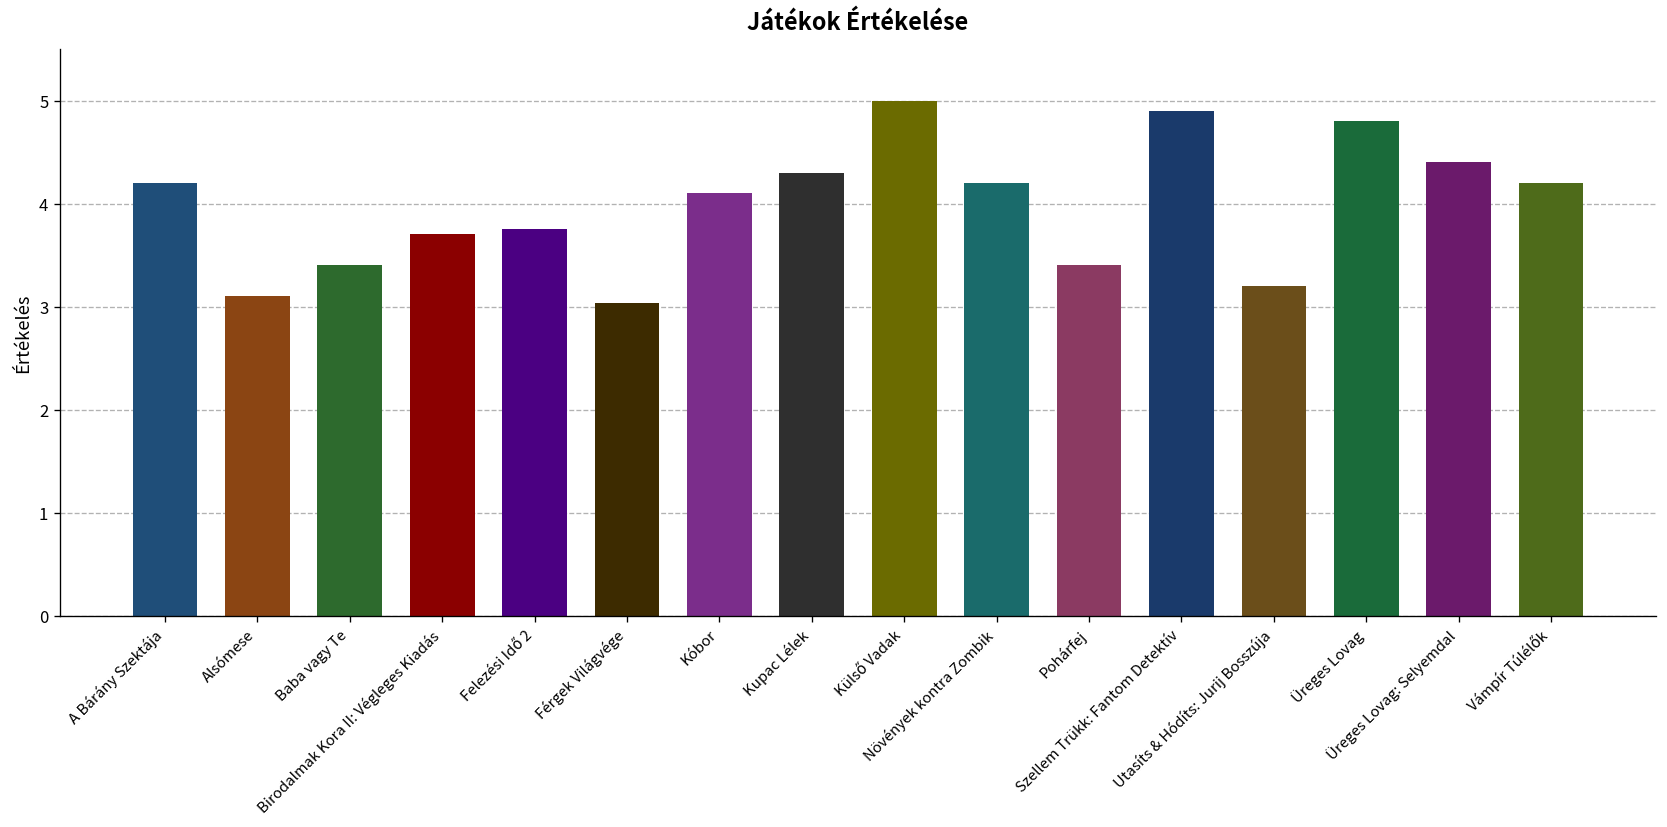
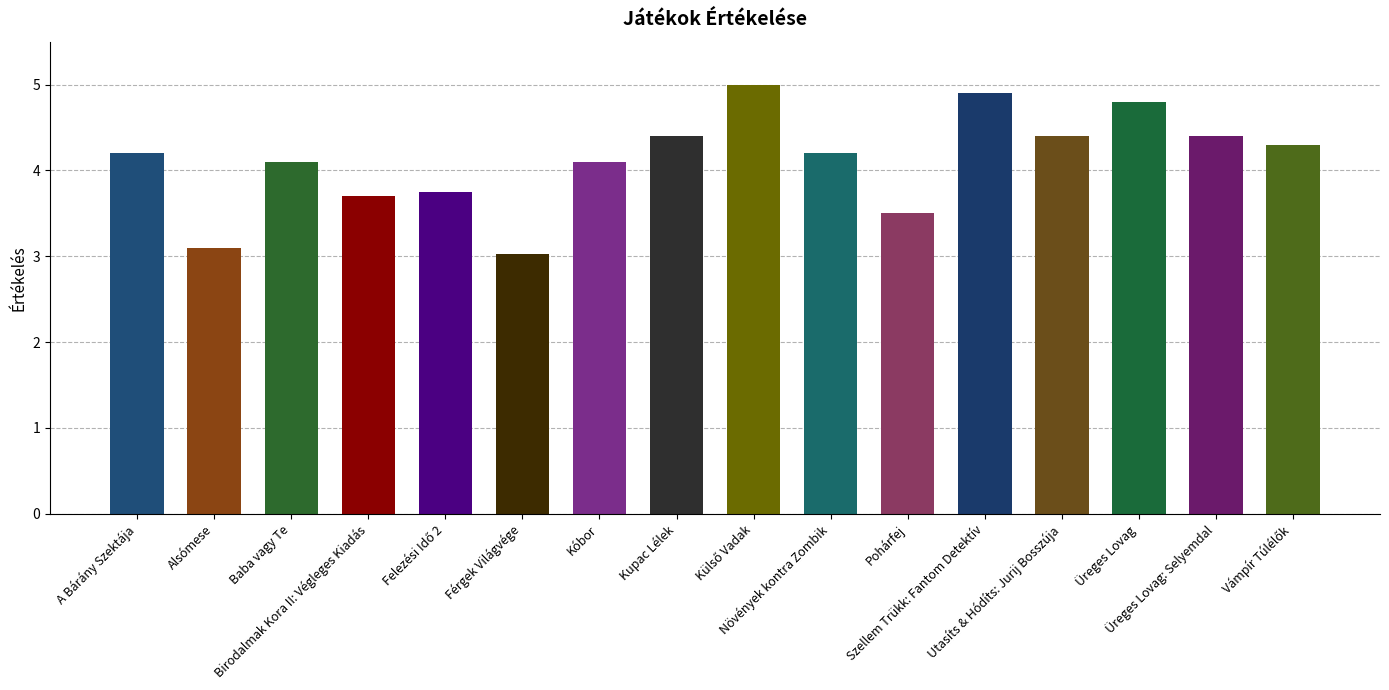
Baba vagy Te: 3.4 -> 4.1
Kupac Lélek: 4.3 -> 4.4
Pohárfej: 3.4 -> 3.5
Utasíts & Hódíts: Jurij Bosszúja: 3.2 -> 4.4
Vámpír Túlélők: 4.2 -> 4.3
